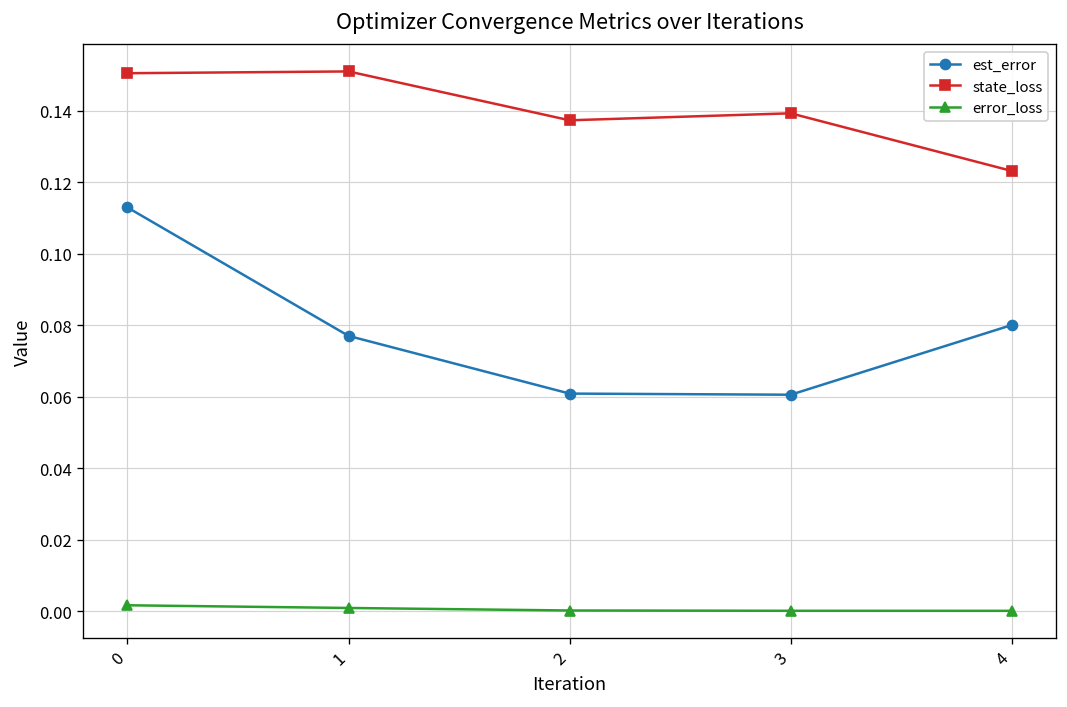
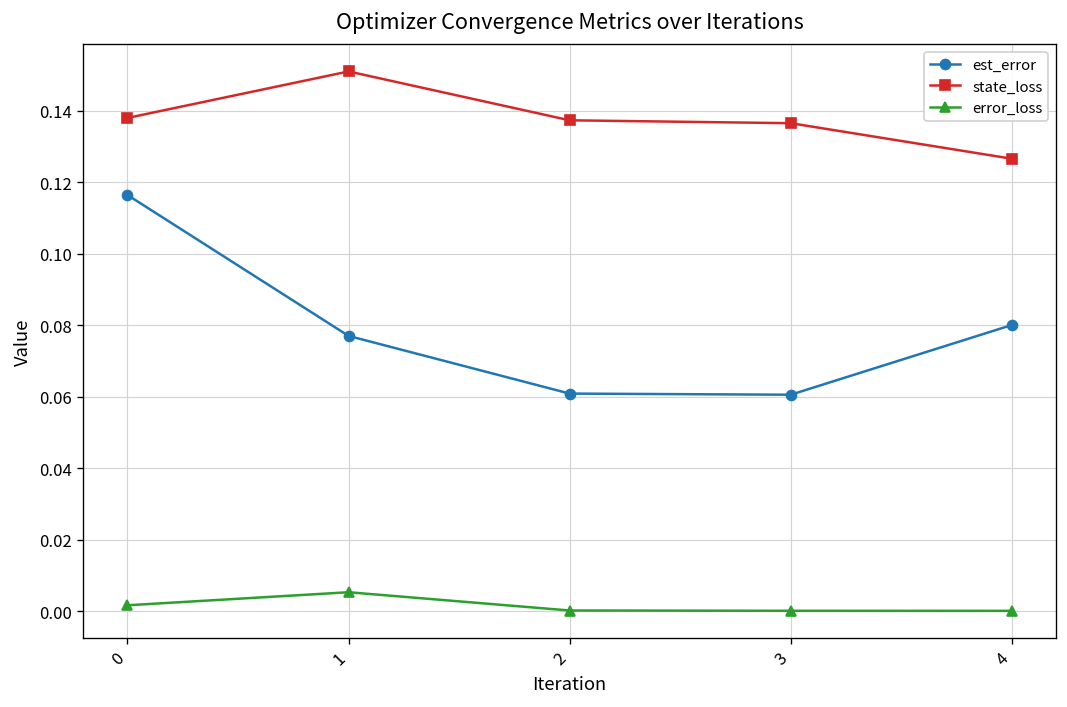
est_error, 0: 0.113 -> 0.116
state_loss, 0: 0.151 -> 0.138
error_loss, 1: 0.001 -> 0.005
state_loss, 3: 0.139 -> 0.137
state_loss, 4: 0.123 -> 0.127
